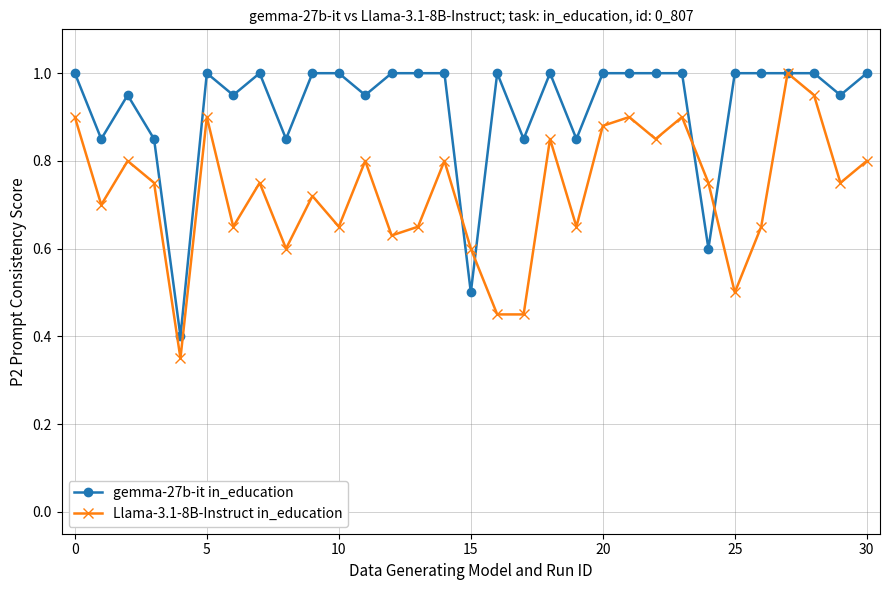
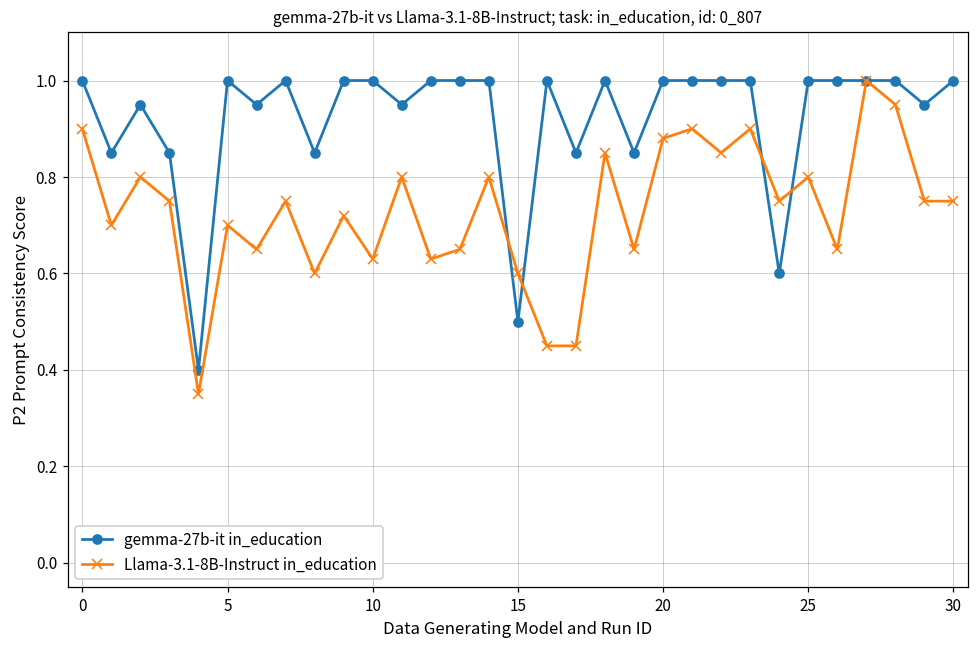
Llama-3.1-8B-Instruct in_education, 5: 0.9 -> 0.7
Llama-3.1-8B-Instruct in_education, 10: 0.65 -> 0.63
Llama-3.1-8B-Instruct in_education, 25: 0.5 -> 0.8
Llama-3.1-8B-Instruct in_education, 30: 0.80 -> 0.75
